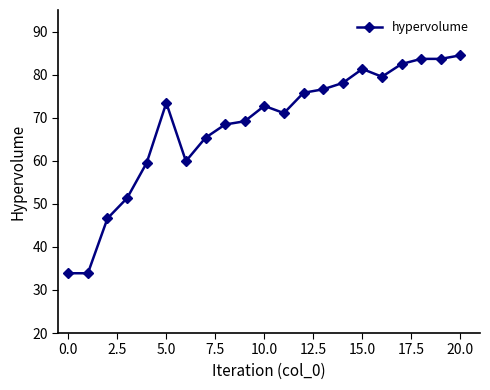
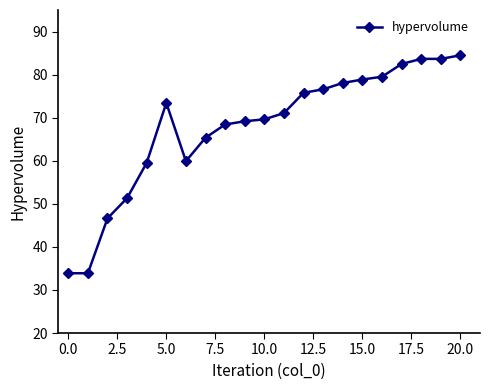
10.0: 73 -> 70
15.0: 81 -> 79
